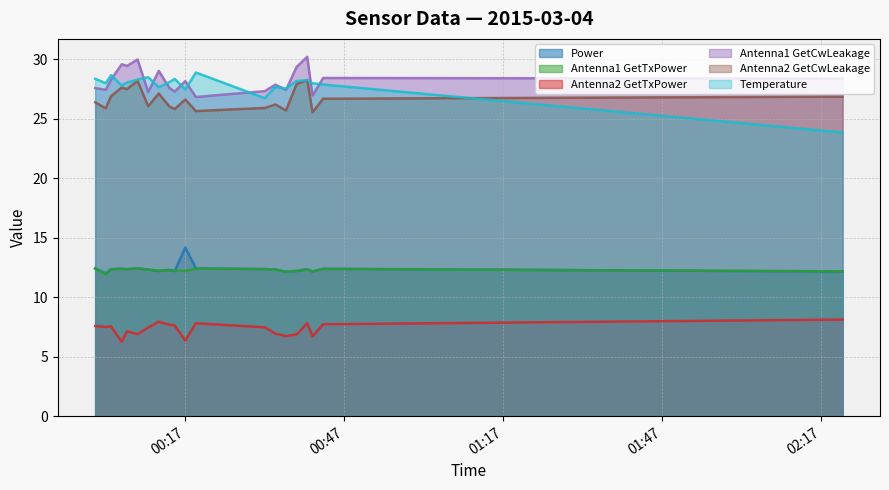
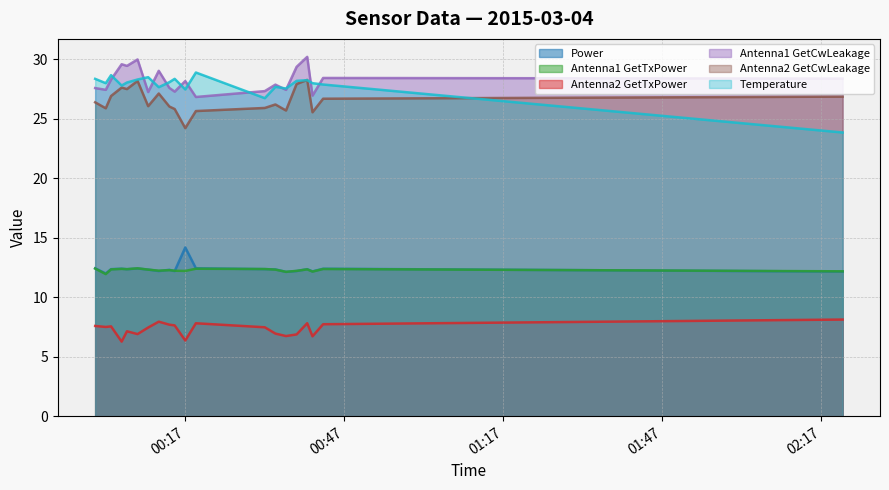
Antenna2 GetCwLeakage, 00:17: 26.6 -> 24.2
